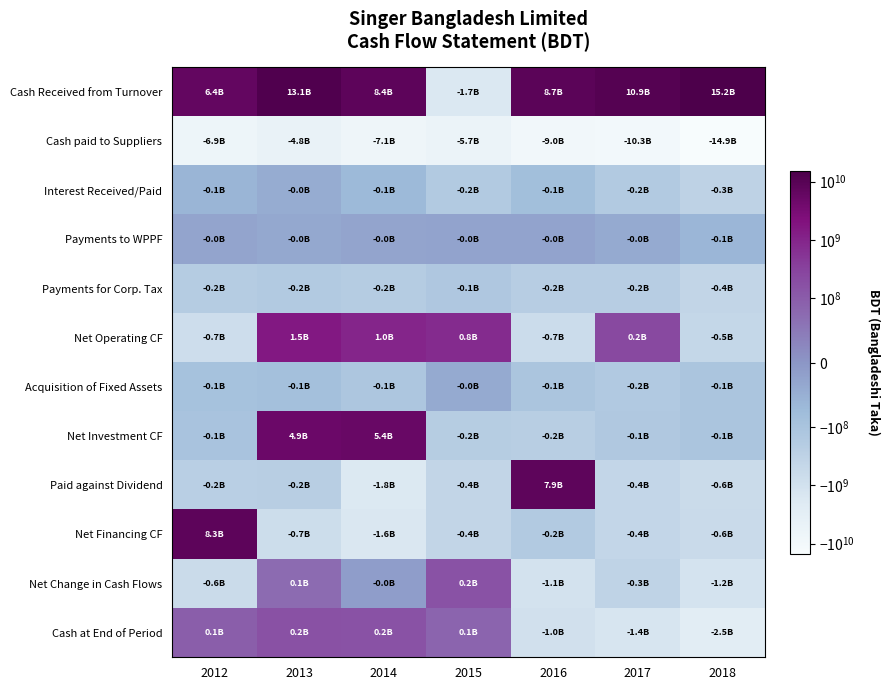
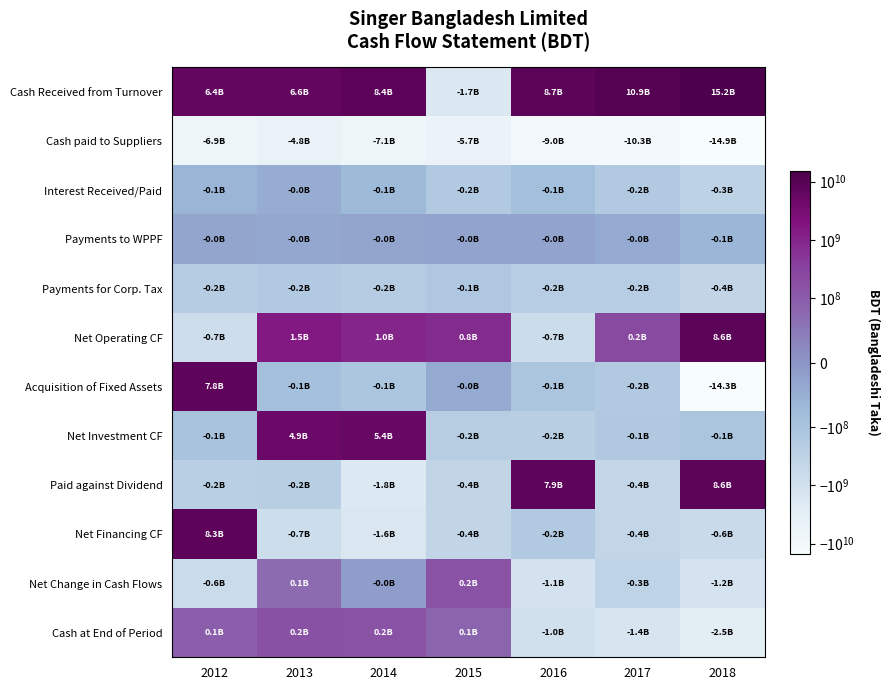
Cash Received from Turnover, 2013: 13.1B -> 6.6B
Net Operating CF, 2018: -0.5B -> 8.6B
Acquisition of Fixed Assets, 2012: -0.1B -> 7.8B
Acquisition of Fixed Assets, 2018: -0.1B -> -14.3B
Paid against Dividend, 2018: -0.6B -> 8.6B
